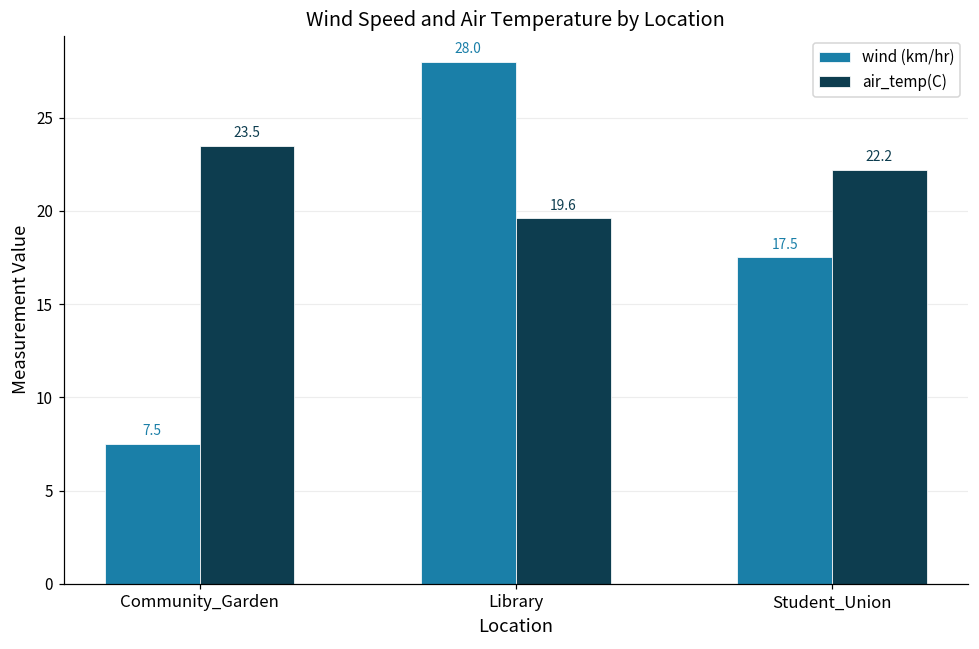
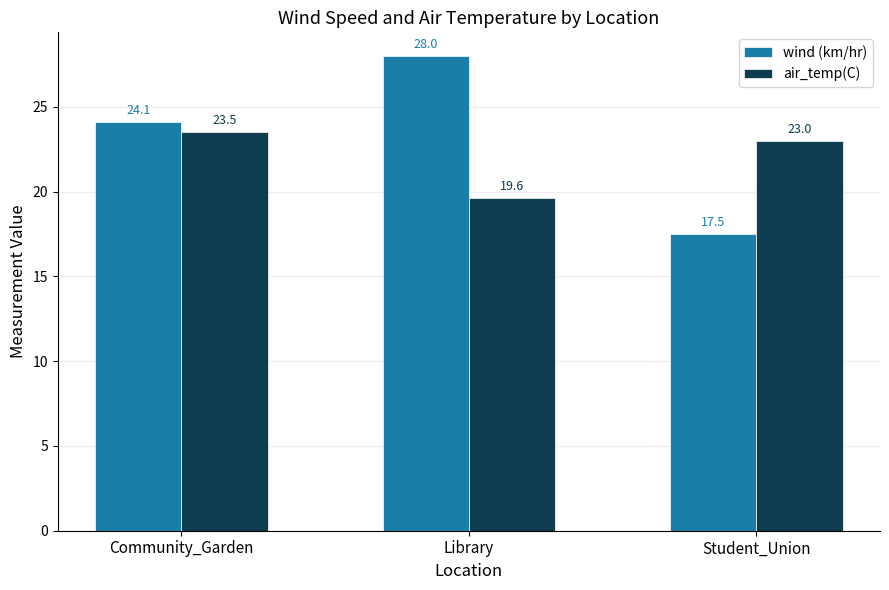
wind (km/hr), Community_Garden: 7.5 -> 24.1
air_temp(C), Student_Union: 22.2 -> 23.0
